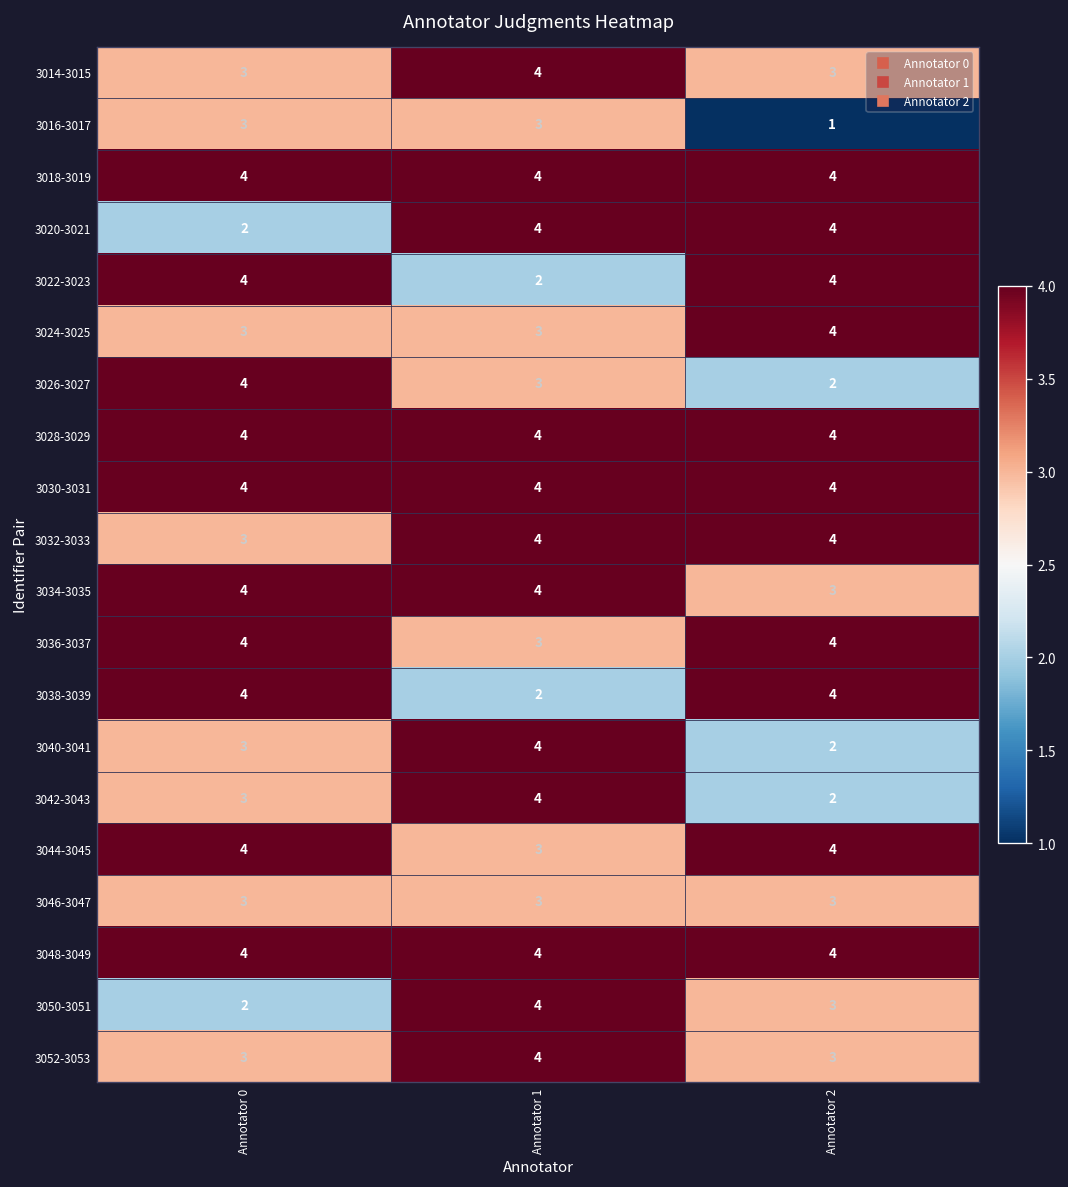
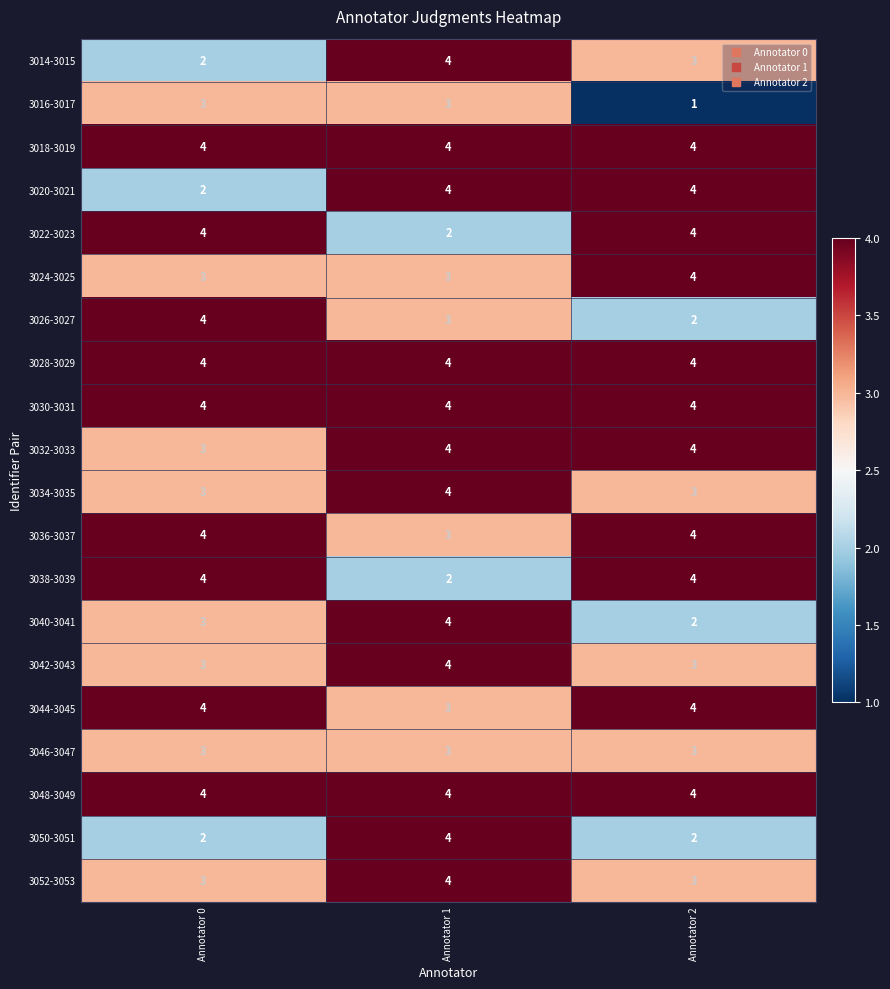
3014-3015, Annotator 0: 3 -> 2
3034-3035, Annotator 0: 4 -> 3
3042-3043, Annotator 2: 2 -> 3
3050-3051, Annotator 2: 3 -> 2
